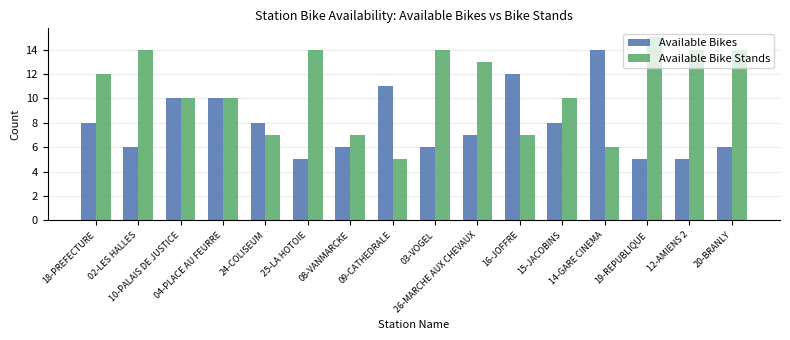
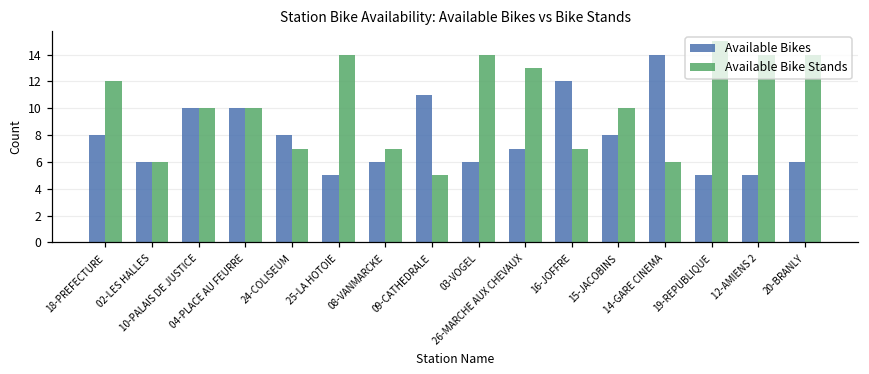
Available Bike Stands, 02-LES HALLES: 14 -> 6
